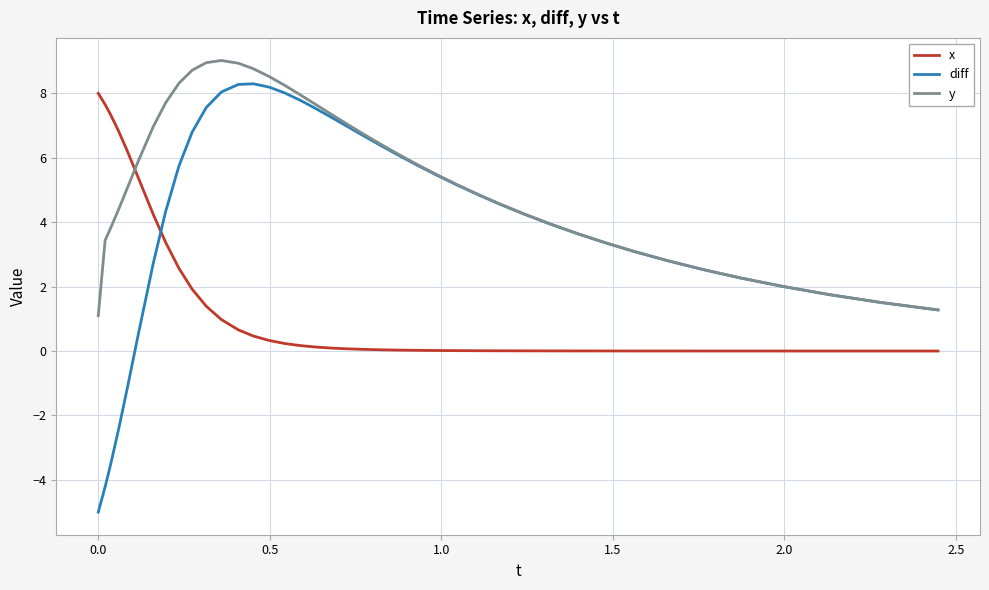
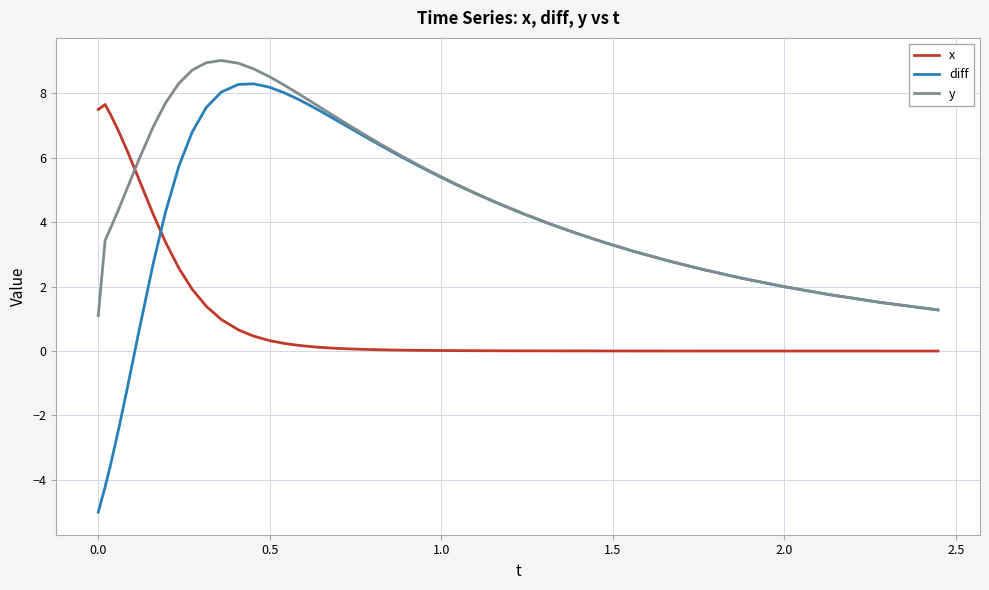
x, 0.0: 8.0 -> 7.5
